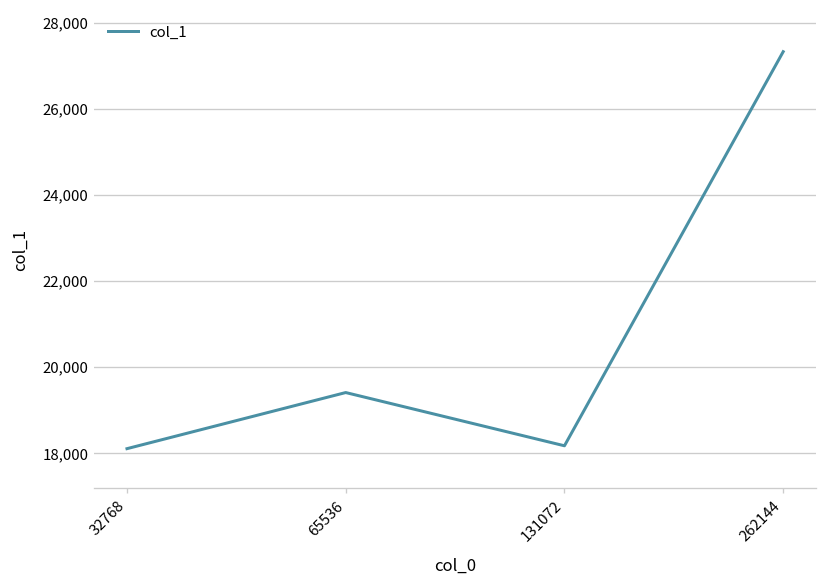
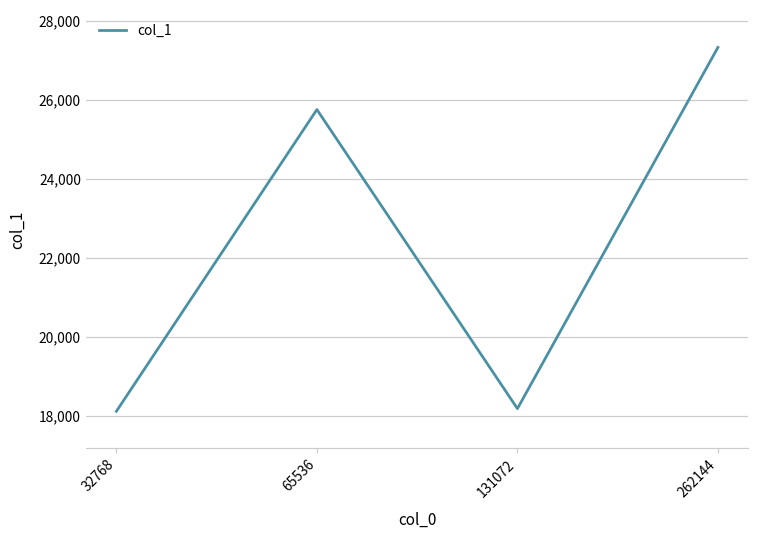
65536: 19,400 -> 25,800
